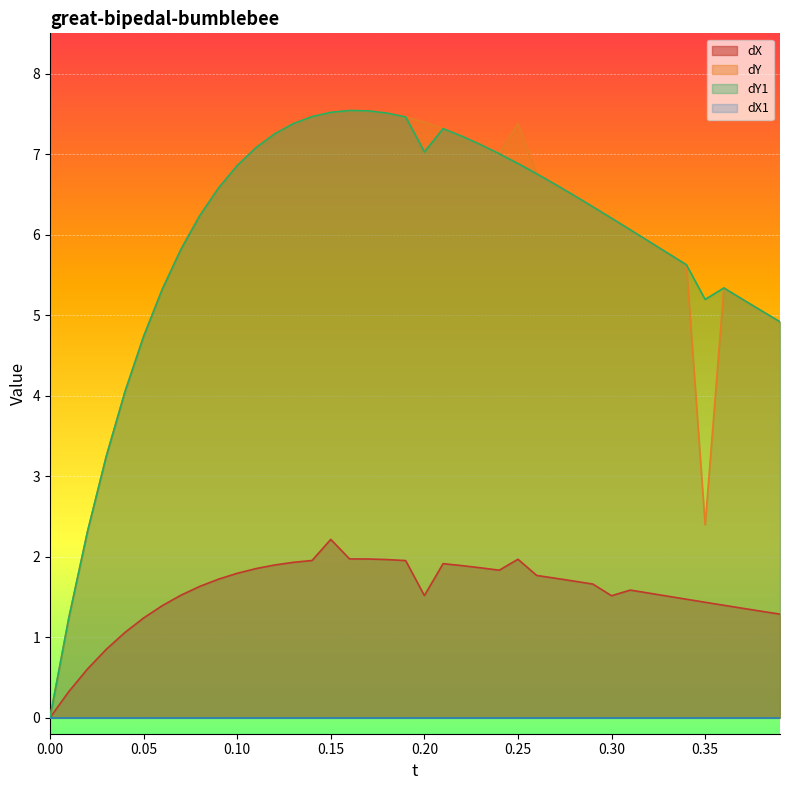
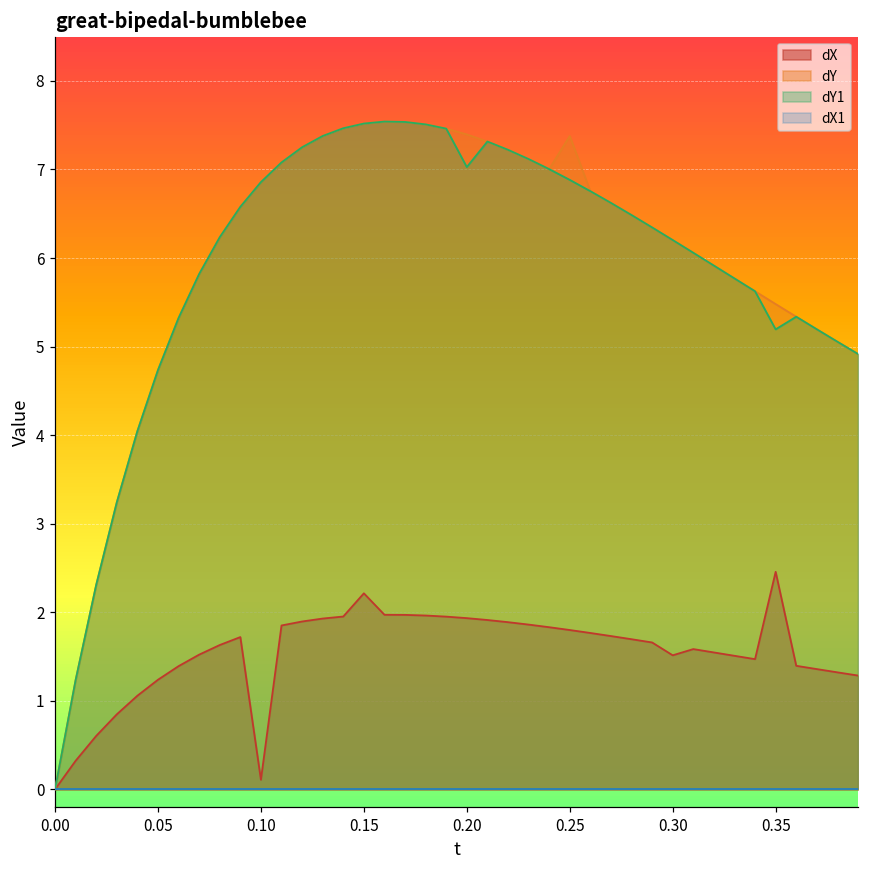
dX, 0.10: 1.8 -> 0.1
dX, 0.20: 1.5 -> 1.9
dX, 0.25: 2.0 -> 1.8
dX, 0.35: 1.4 -> 2.5
dY, 0.35: 2.4 -> 5.5
